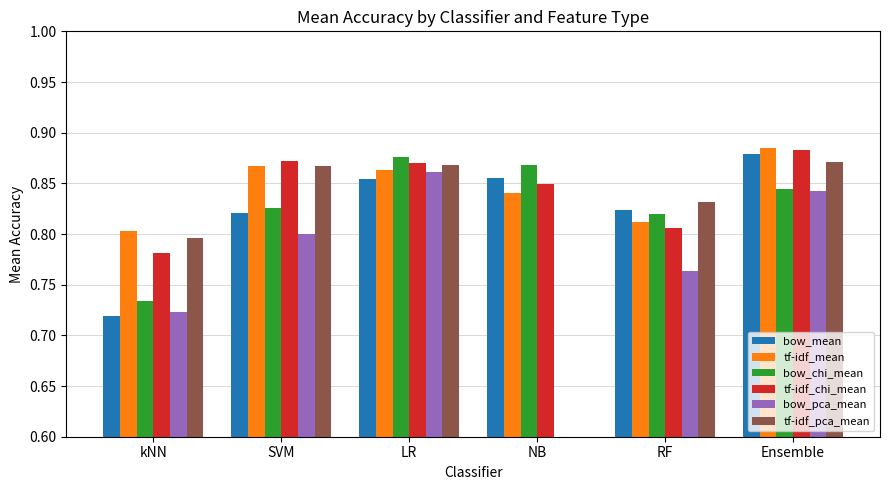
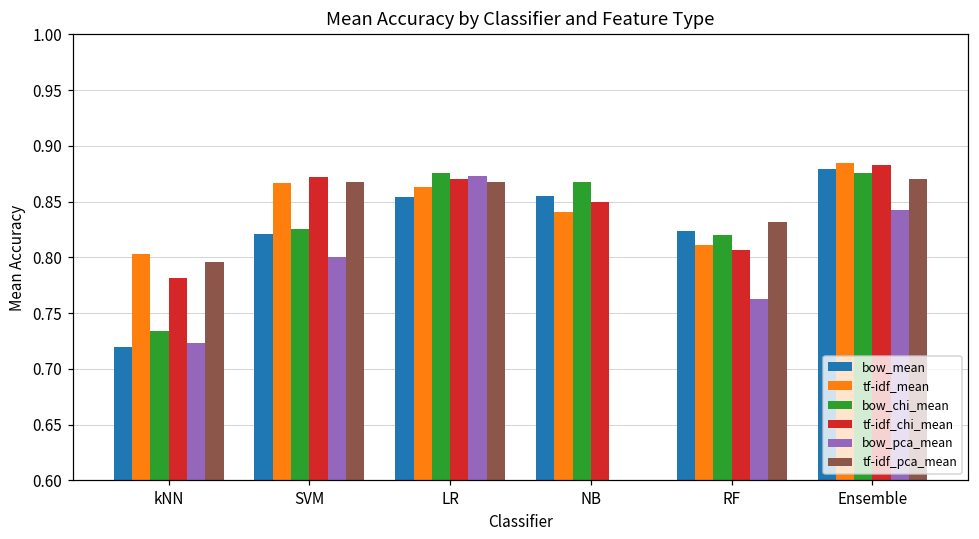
bow_pca_mean, LR: 0.861 -> 0.873
bow_chi_mean, Ensemble: 0.844 -> 0.876
